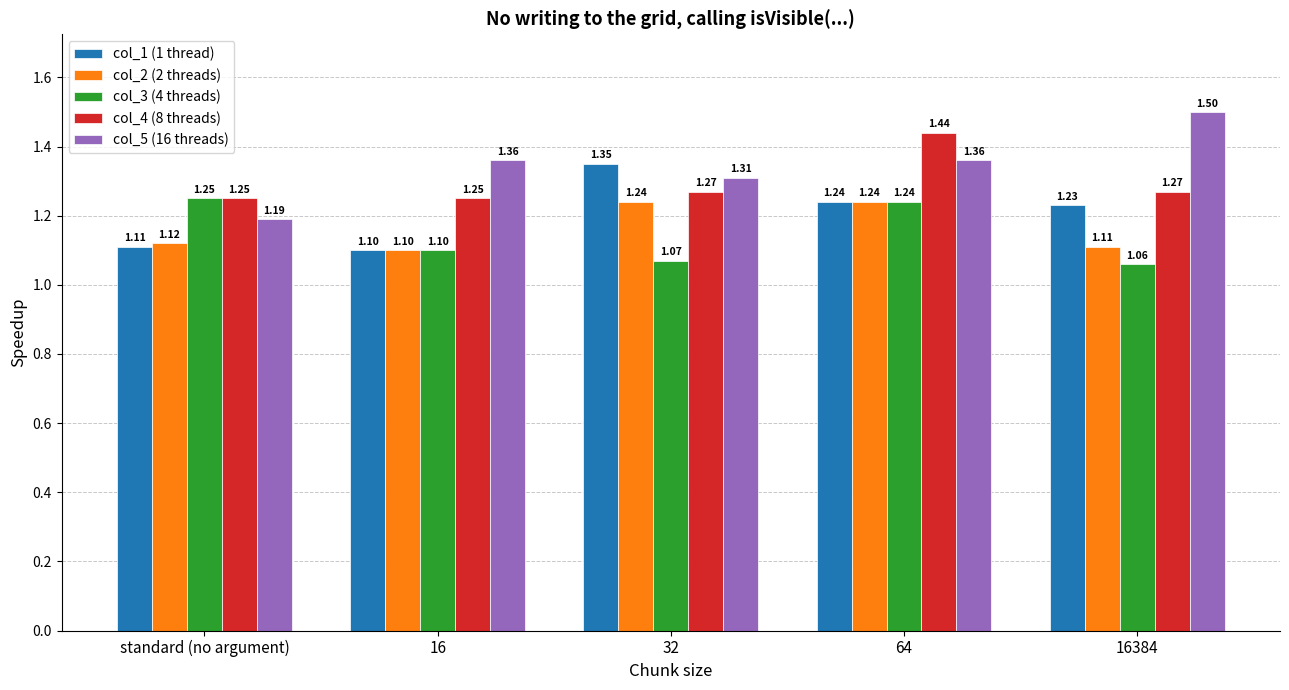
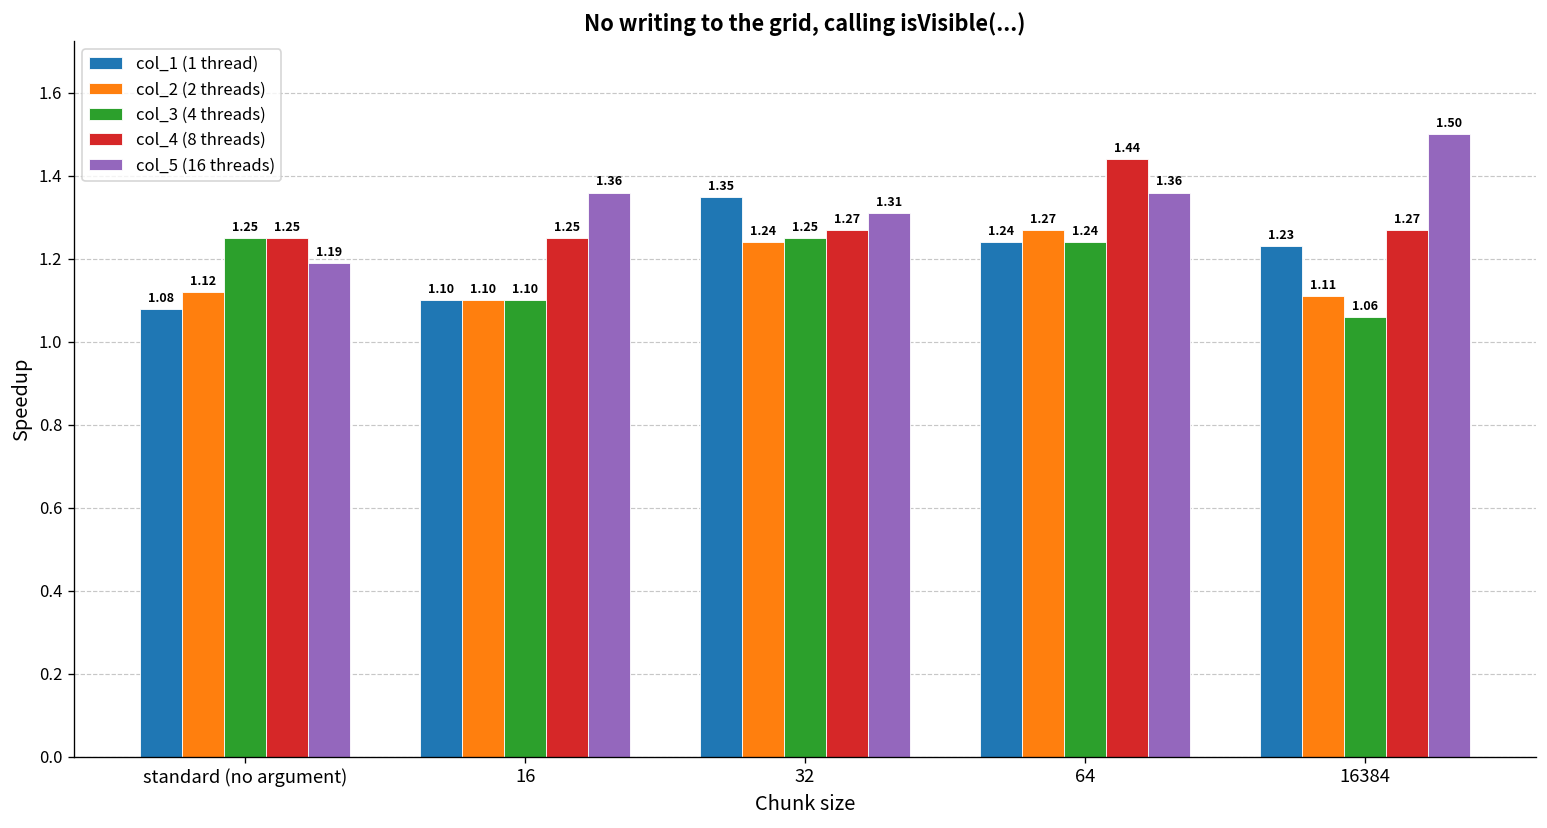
col_1 (1 thread), standard (no argument): 1.11 -> 1.08
col_3 (4 threads), 32: 1.07 -> 1.25
col_2 (2 threads), 64: 1.24 -> 1.27
